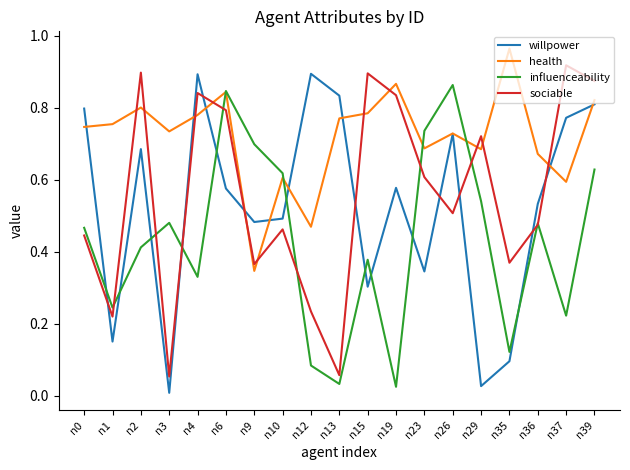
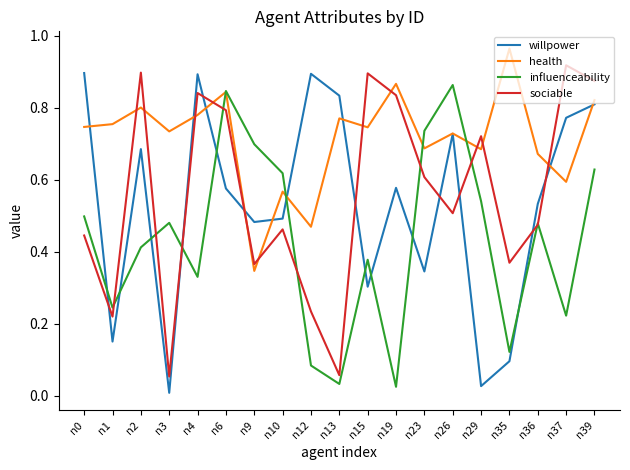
willpower, n0: 0.80 -> 0.90
influenceability, n0: 0.47 -> 0.50
health, n10: 0.61 -> 0.57
health, n15: 0.78 -> 0.75
